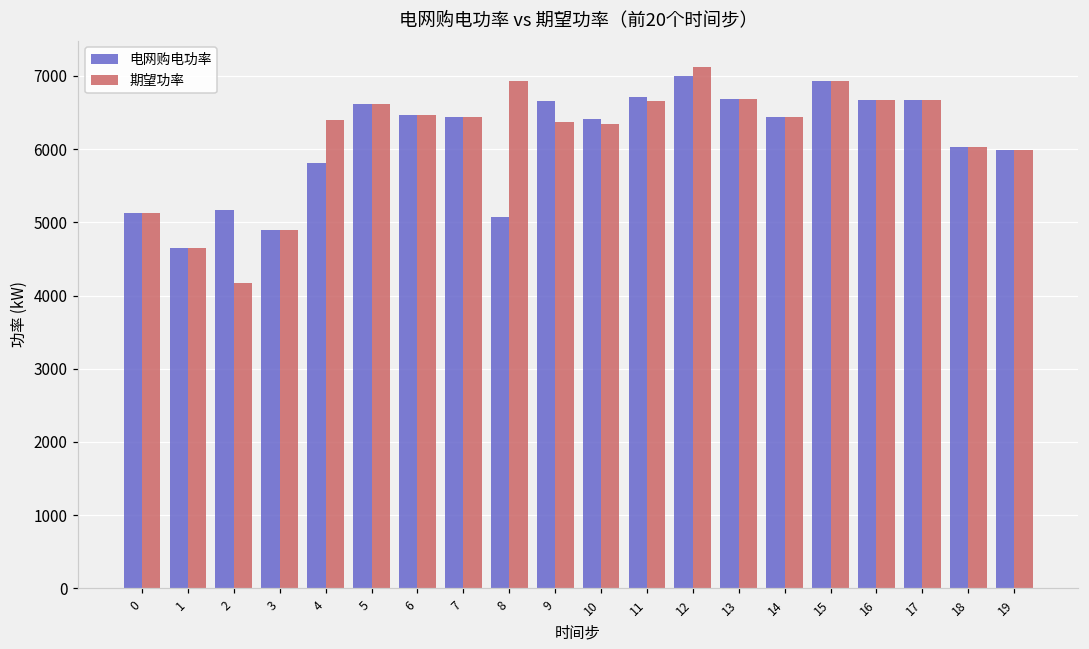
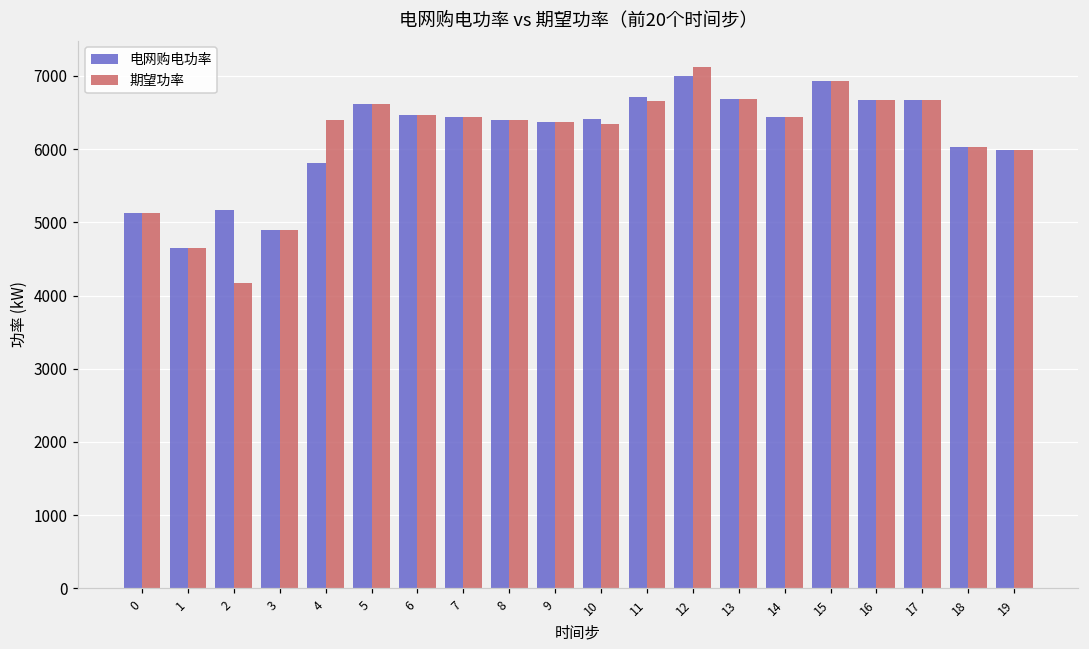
电网购电功率, 8: 5100 -> 6400
期望功率, 8: 6900 -> 6400
电网购电功率, 9: 6700 -> 6400
